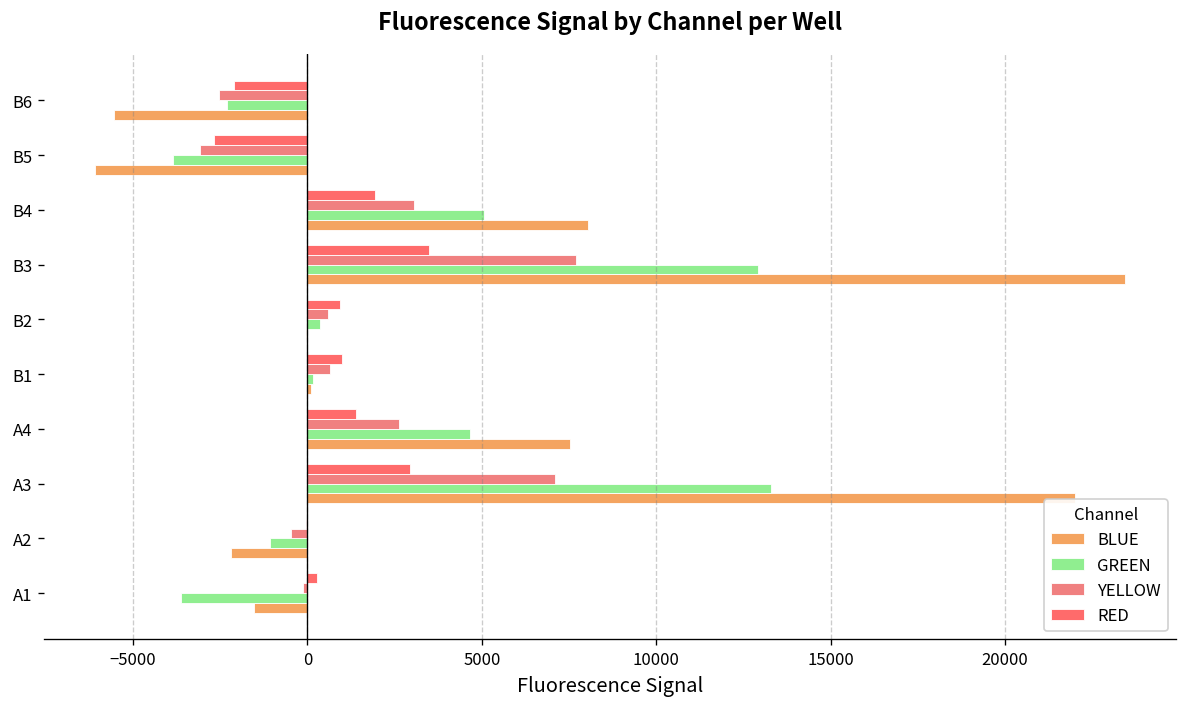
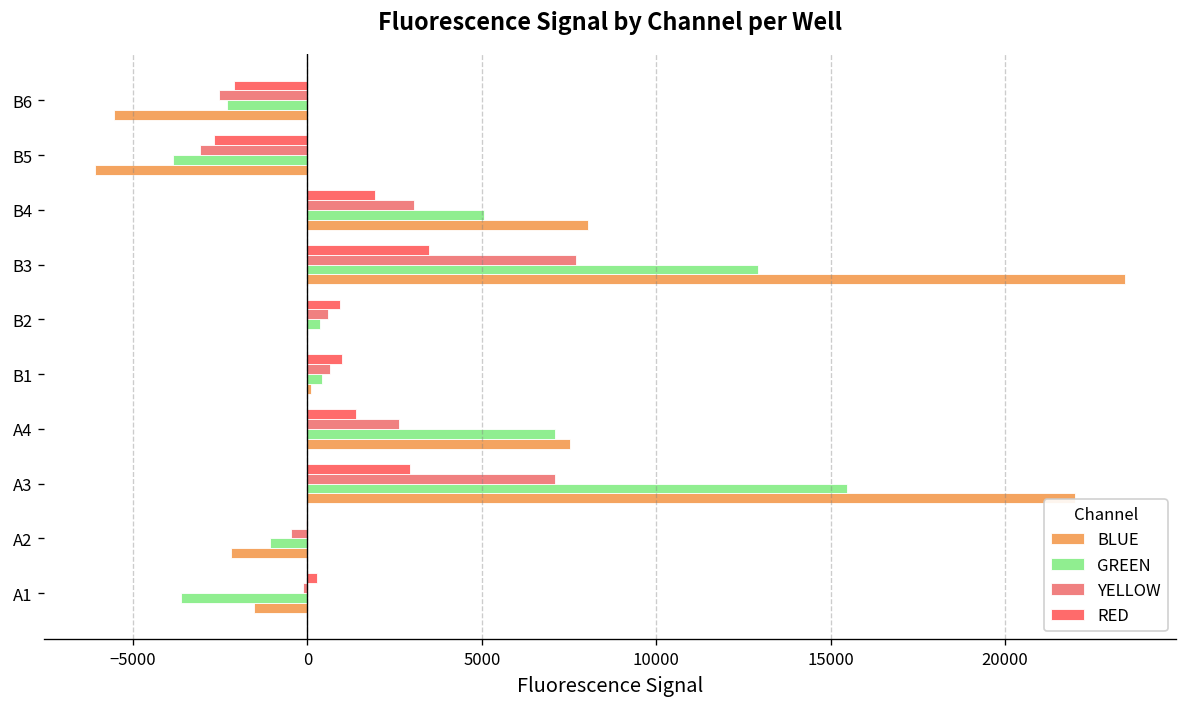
GREEN, B1: 200 -> 400
GREEN, A4: 4600 -> 7100
GREEN, A3: 13300 -> 15500
